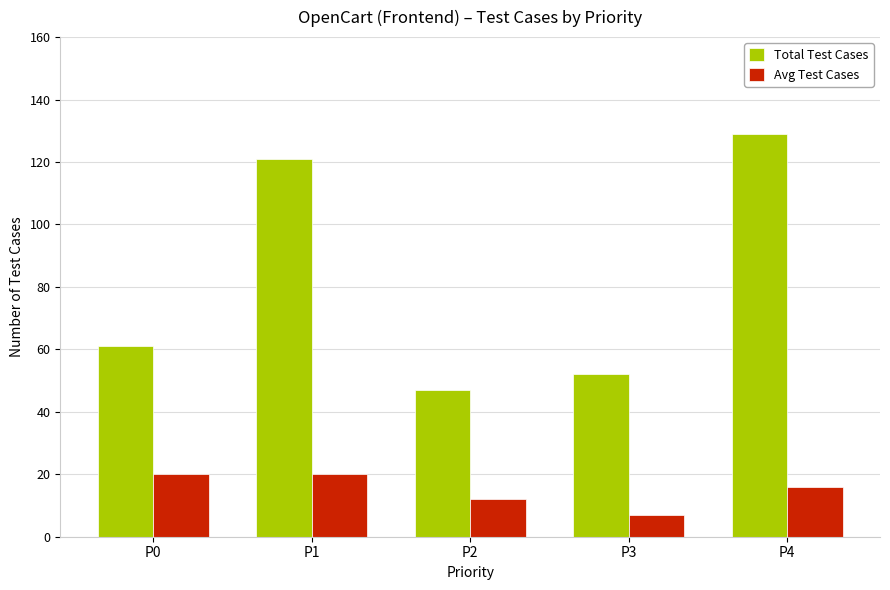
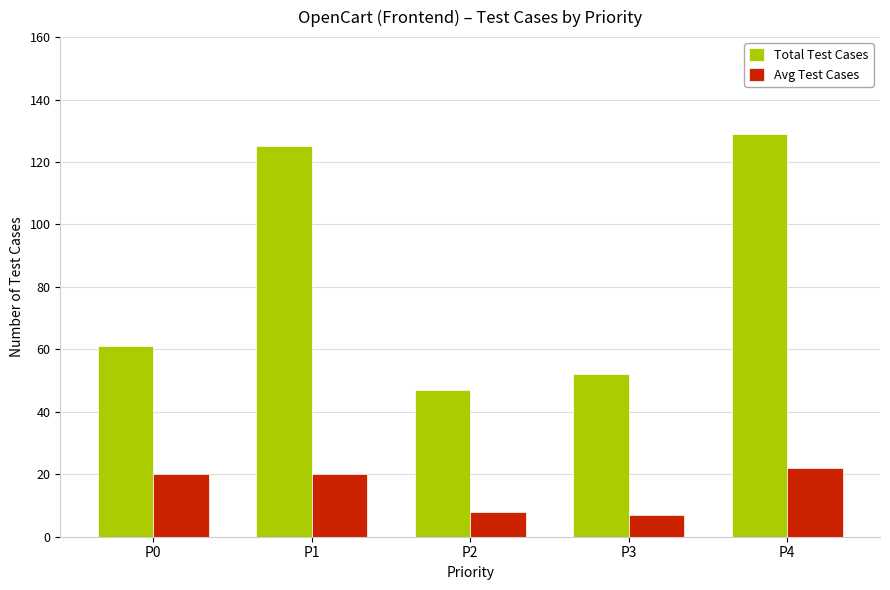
Total Test Cases, P1: 121 -> 125
Avg Test Cases, P2: 12 -> 8
Avg Test Cases, P4: 16 -> 22
